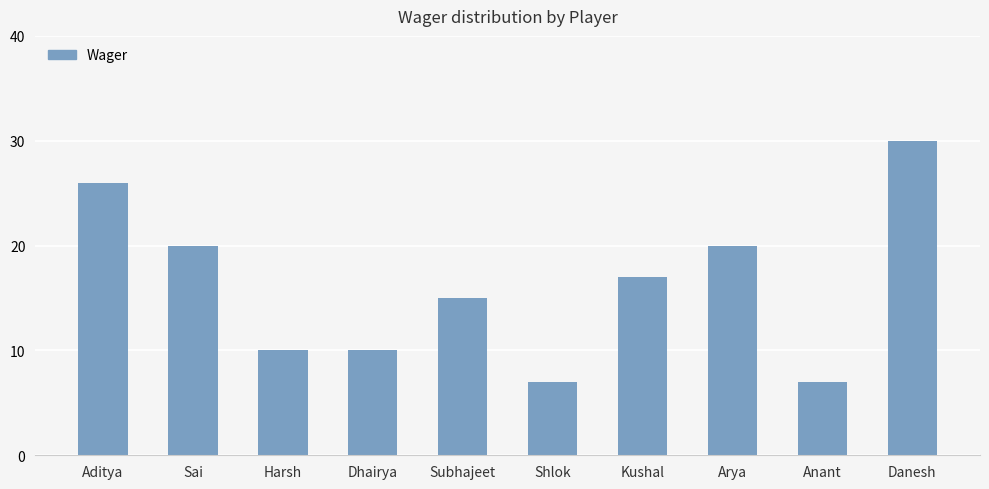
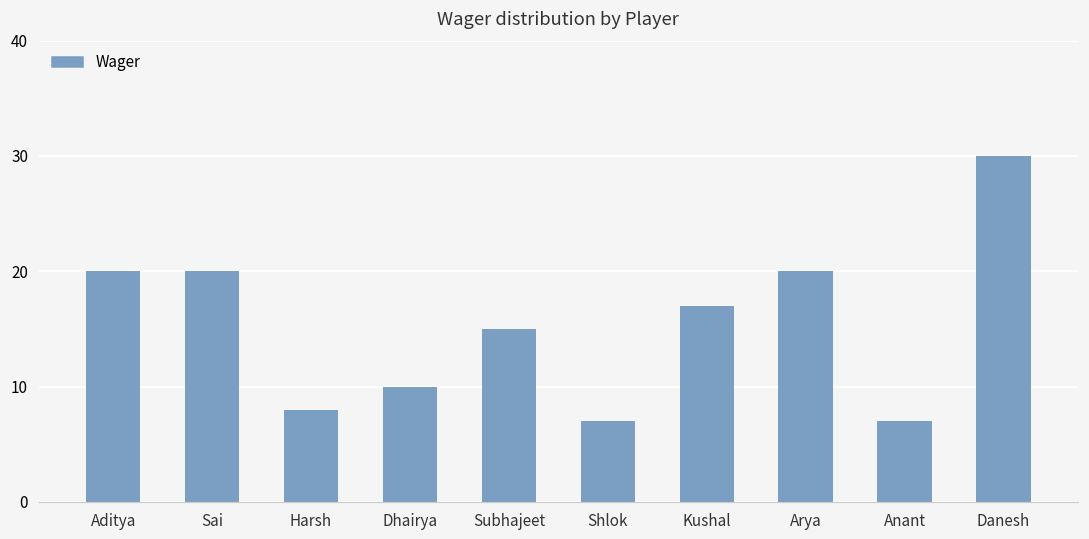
Aditya: 26 -> 20
Harsh: 10 -> 8
